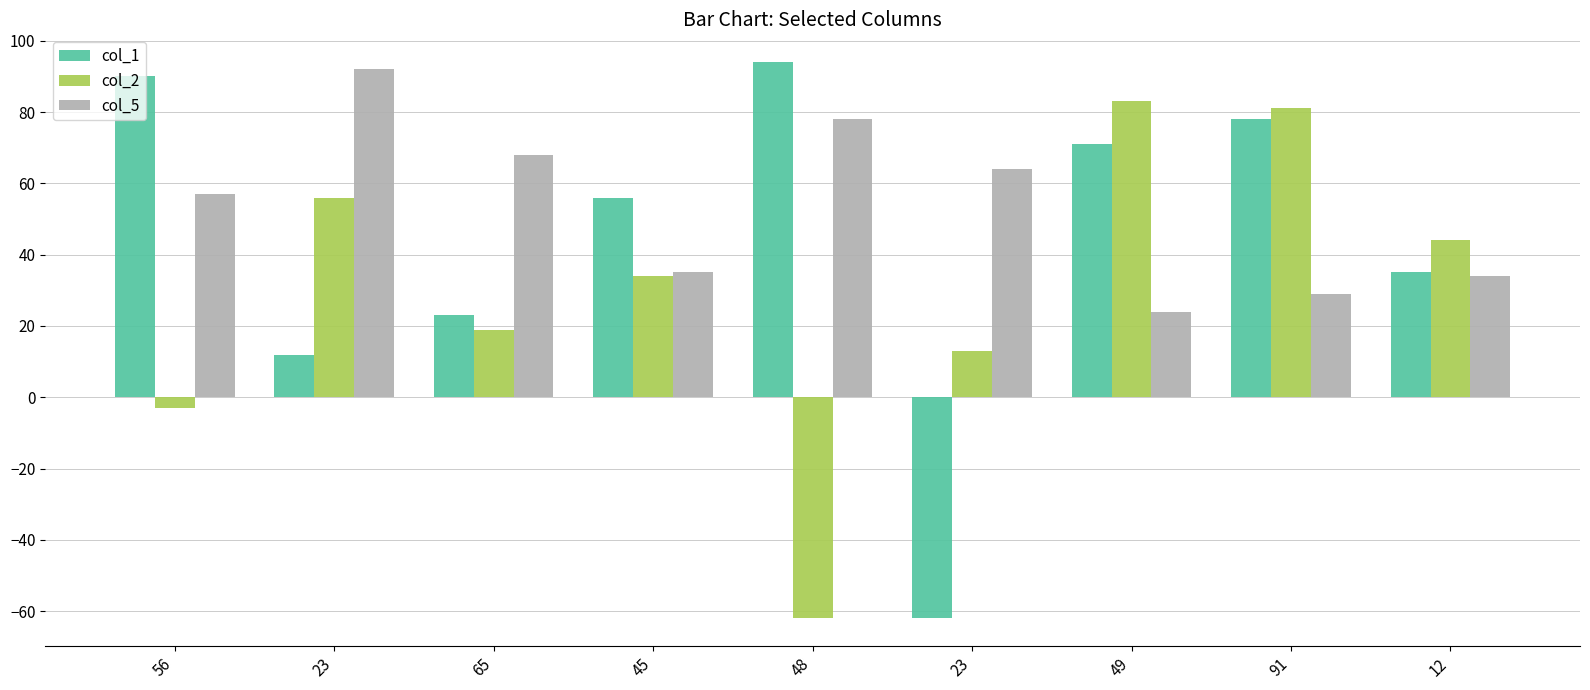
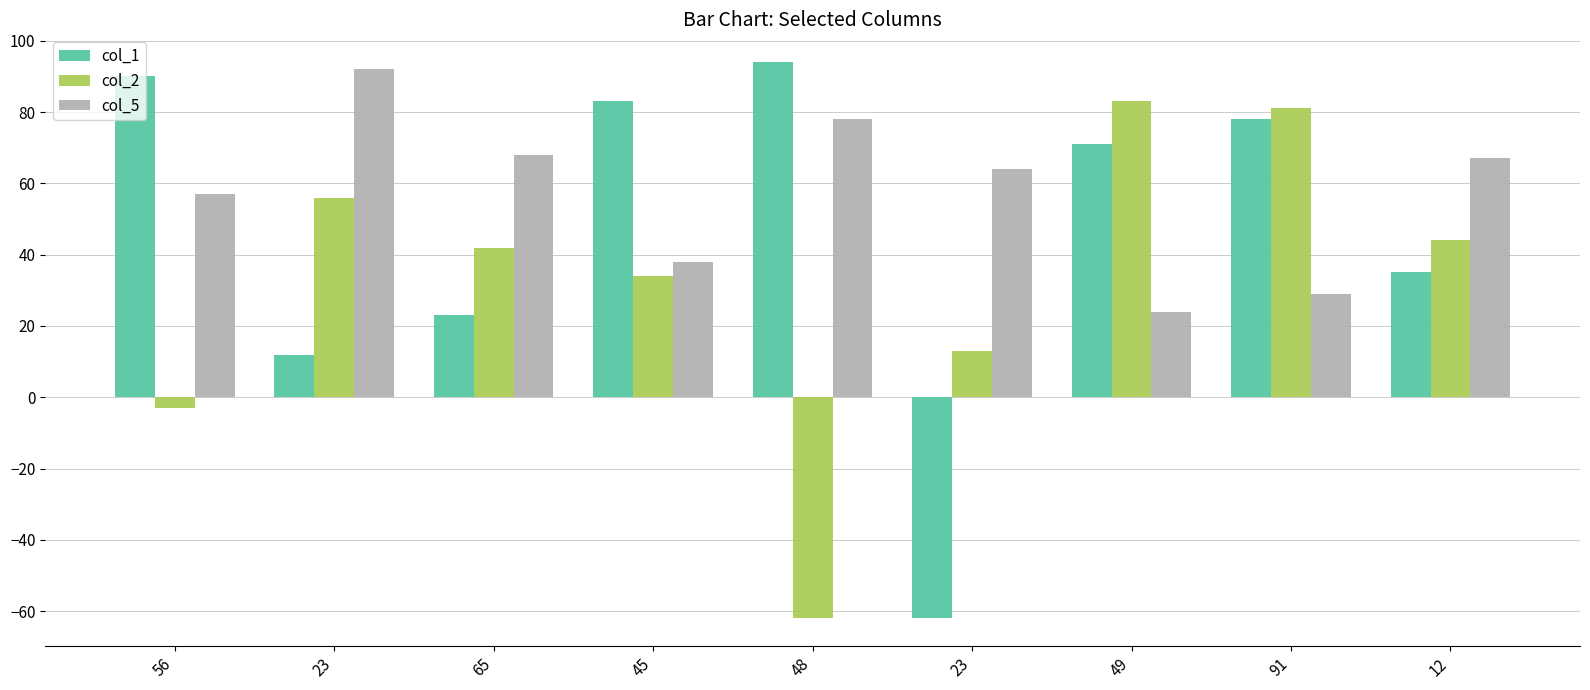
col_2, 65: 19 -> 42
col_1, 45: 56 -> 83
col_5, 45: 35 -> 38
col_5, 12: 34 -> 67
